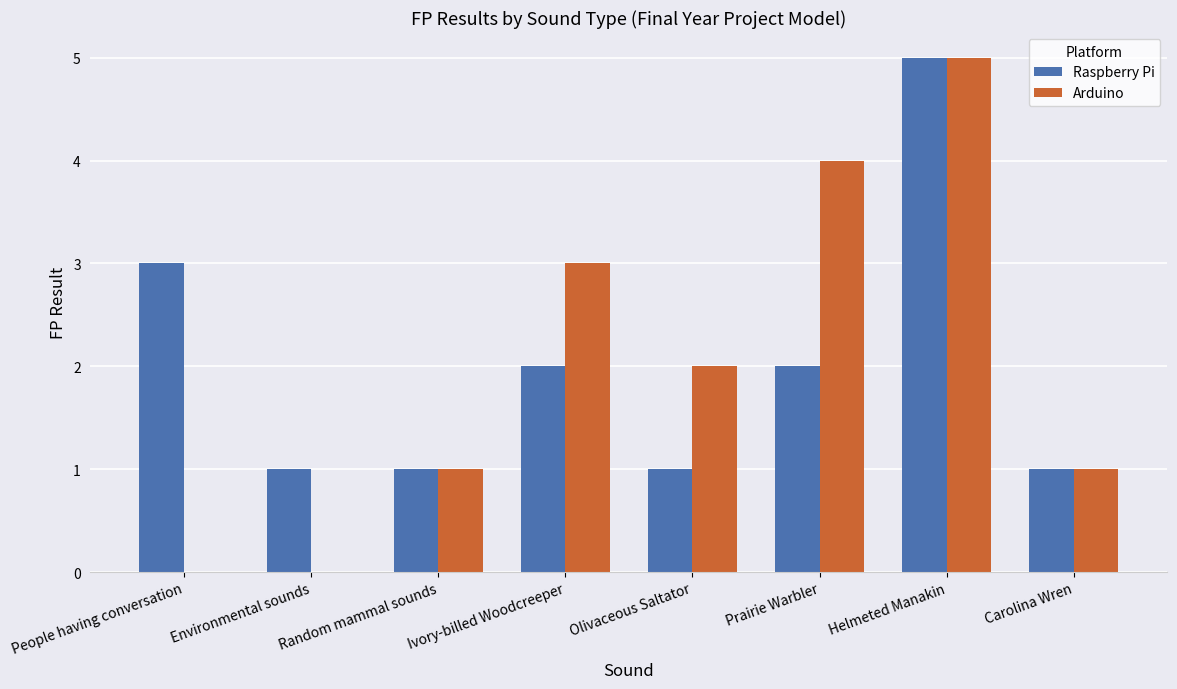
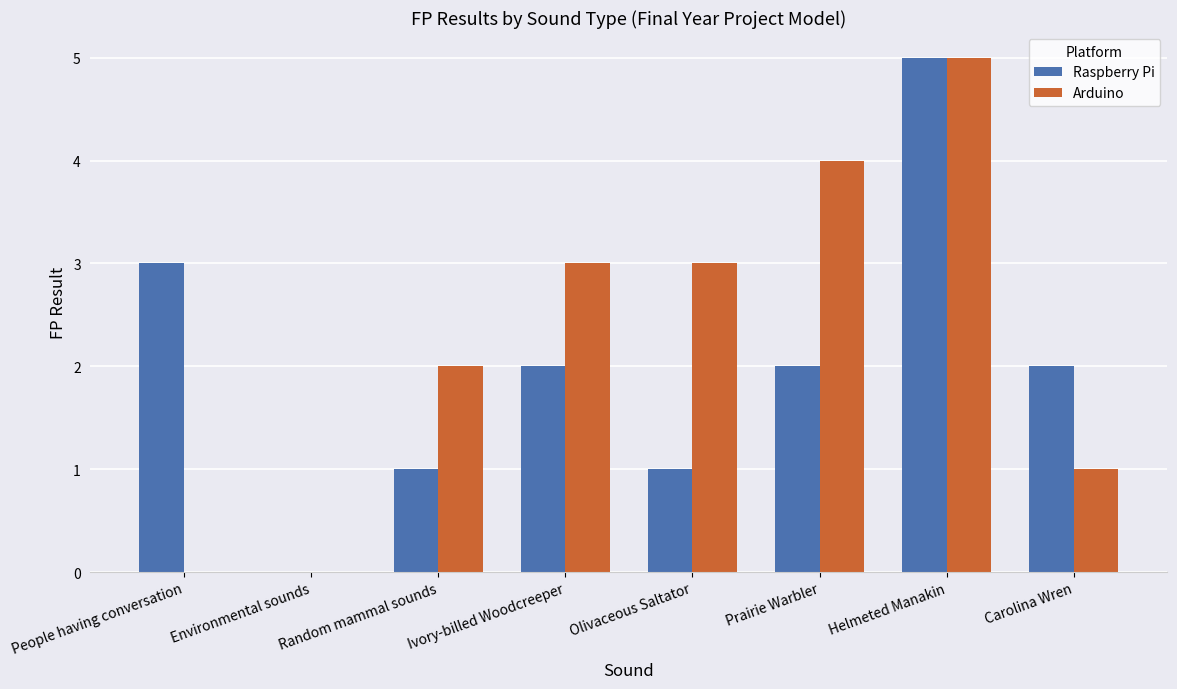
Raspberry Pi, Environmental sounds: 1 -> 0
Arduino, Random mammal sounds: 1 -> 2
Arduino, Olivaceous Saltator: 2 -> 3
Raspberry Pi, Carolina Wren: 1 -> 2
